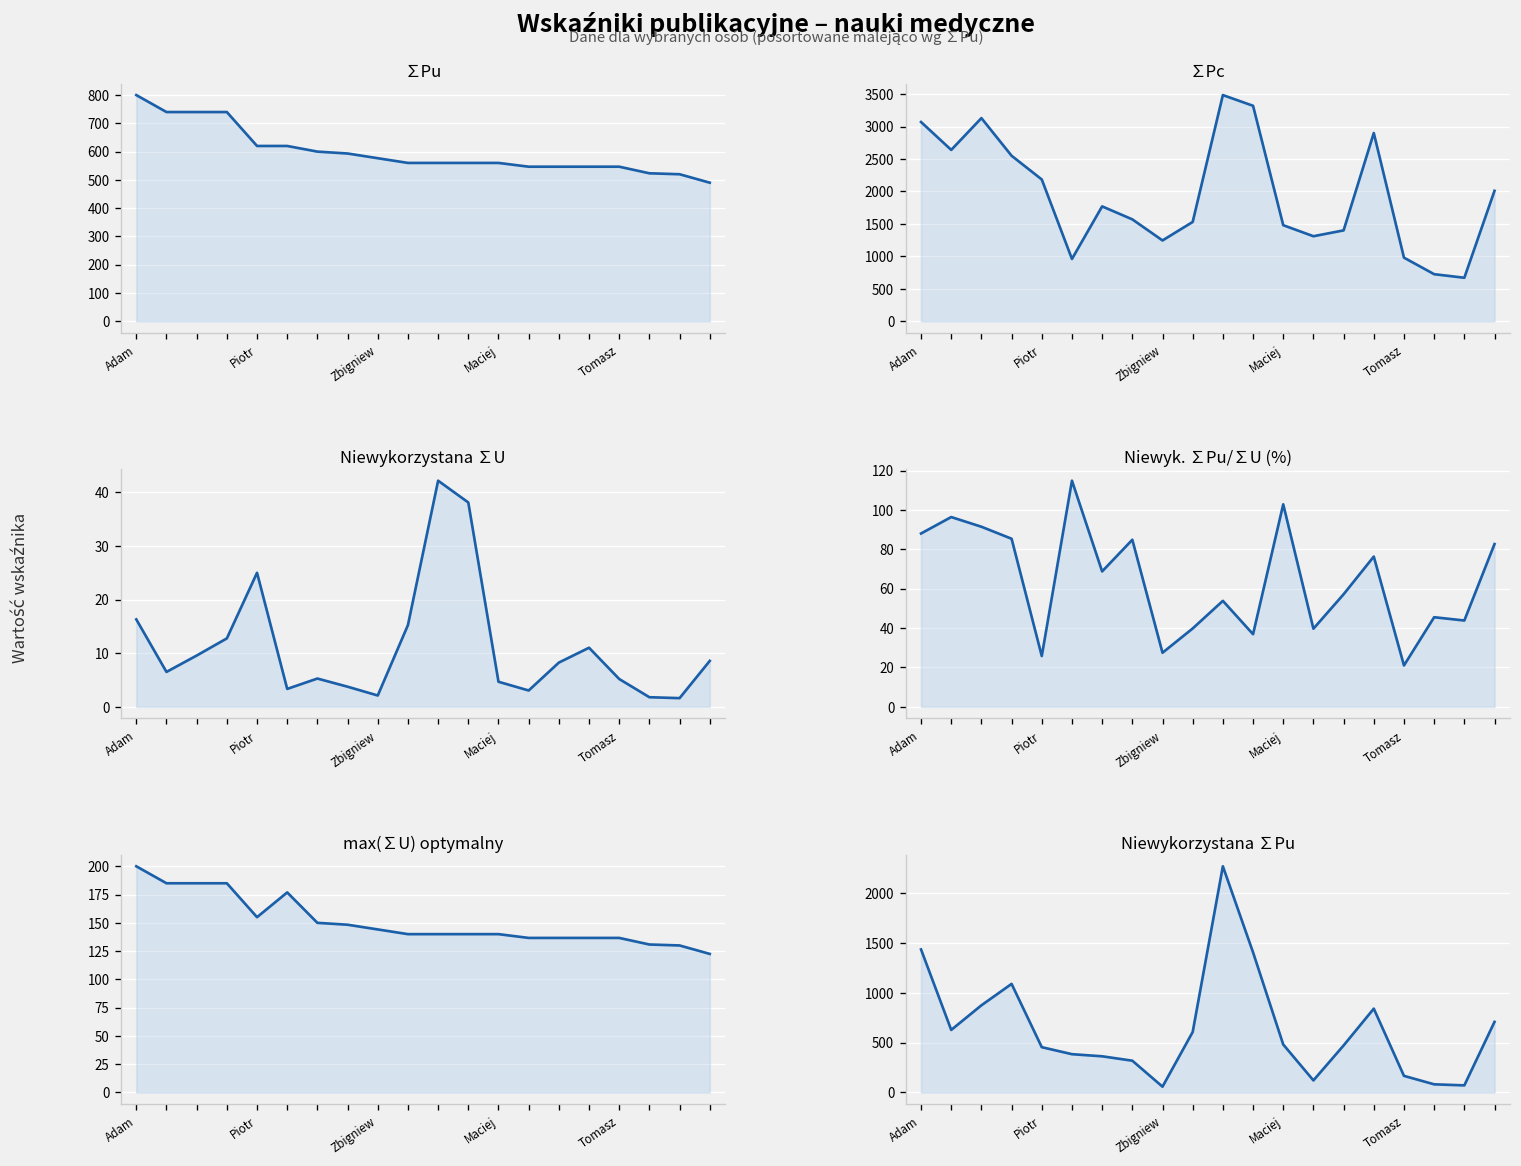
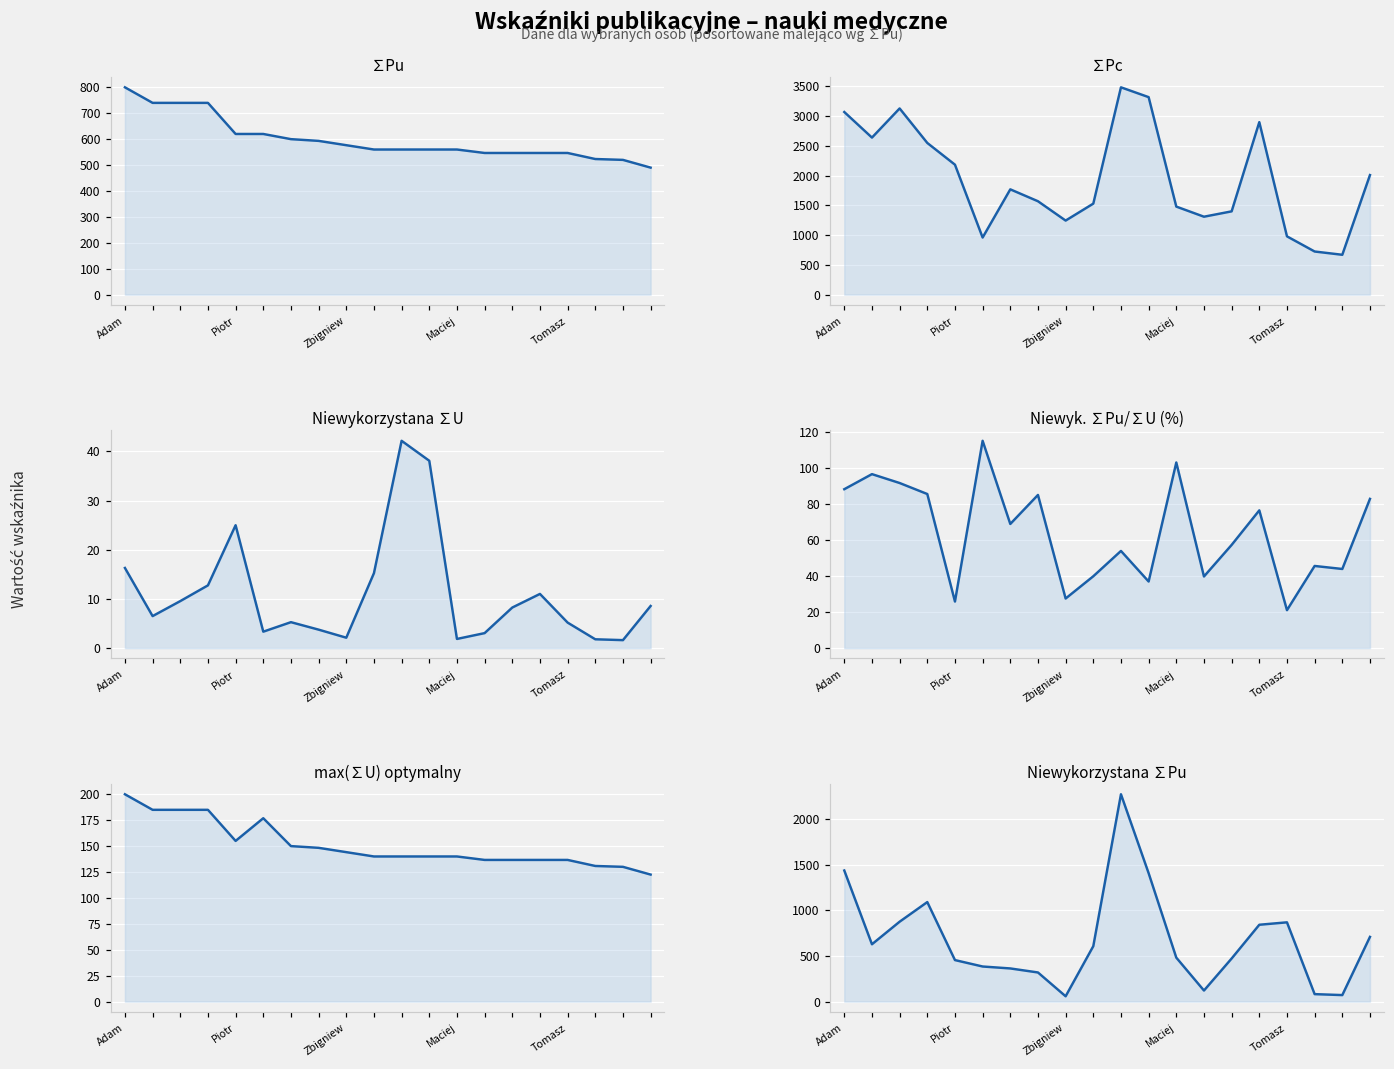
Niewykorzystana ∑U, Maciej: 5 -> 2
Niewykorzystana ∑Pu, Tomasz: 200 -> 900
